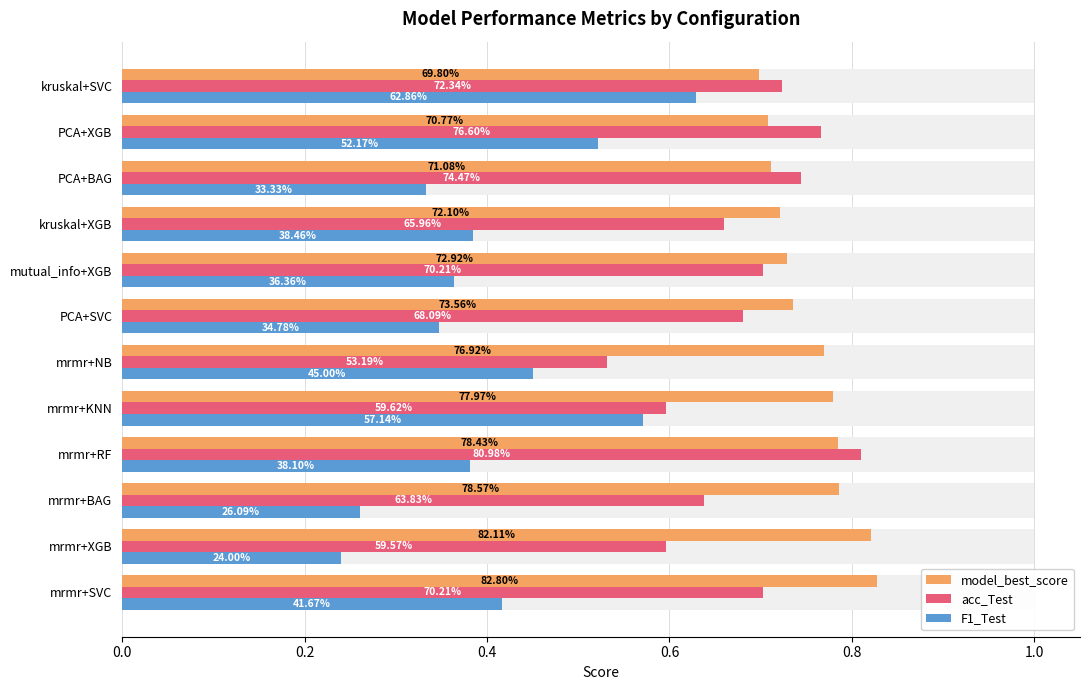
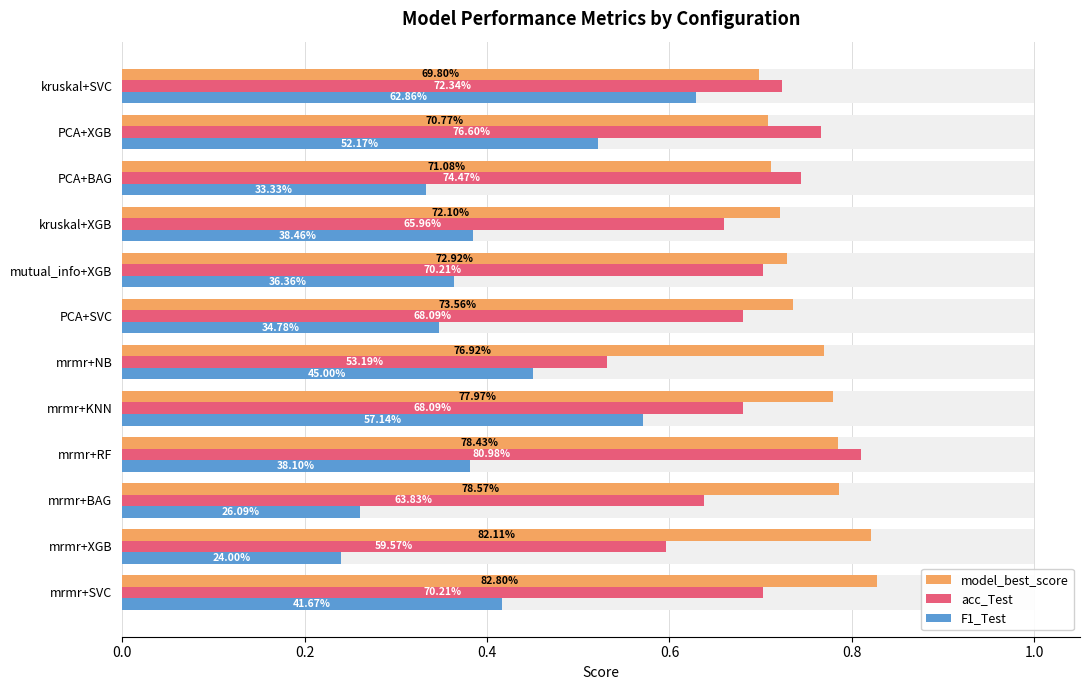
acc_Test, mrmr+KNN: 59.62% -> 68.09%
